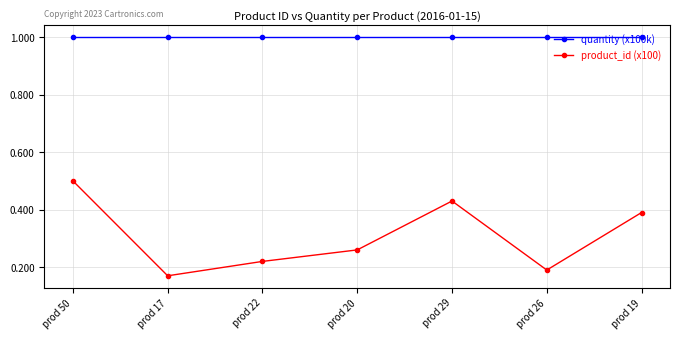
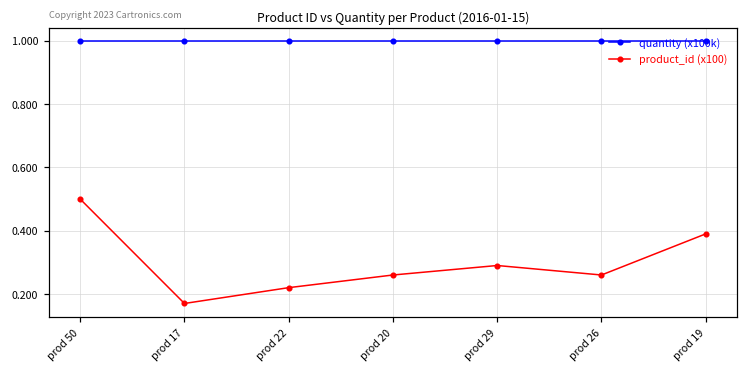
product_id (x100), prod 29: 0.43 -> 0.29
product_id (x100), prod 26: 0.19 -> 0.26
